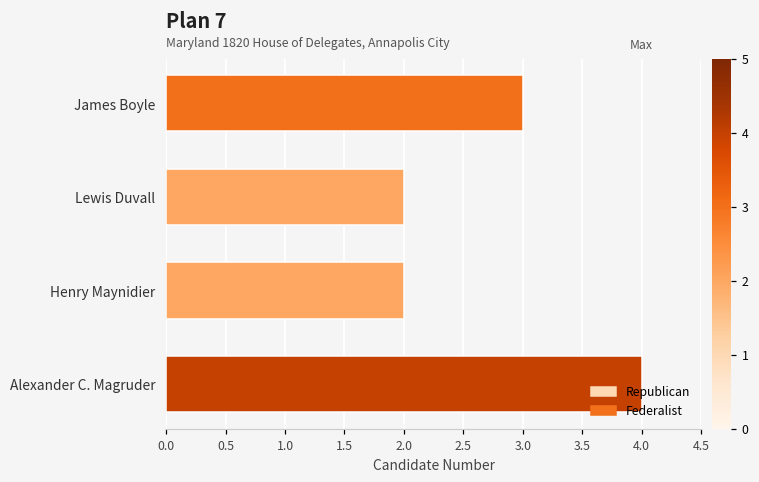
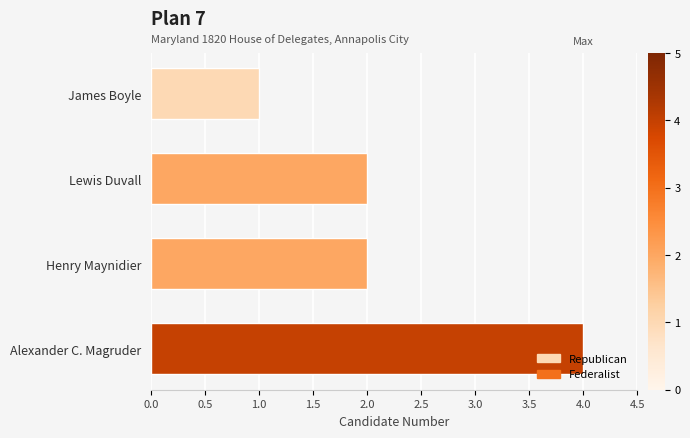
James Boyle: 3 -> 1
